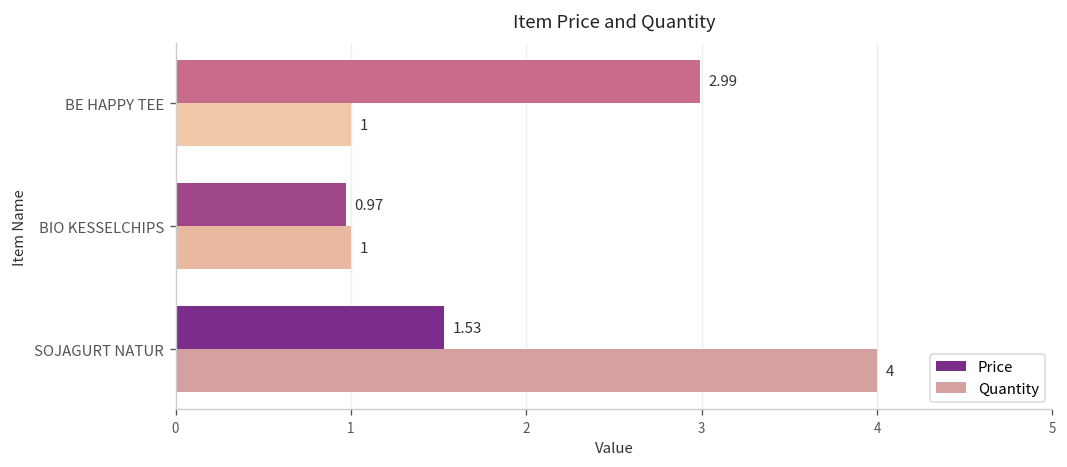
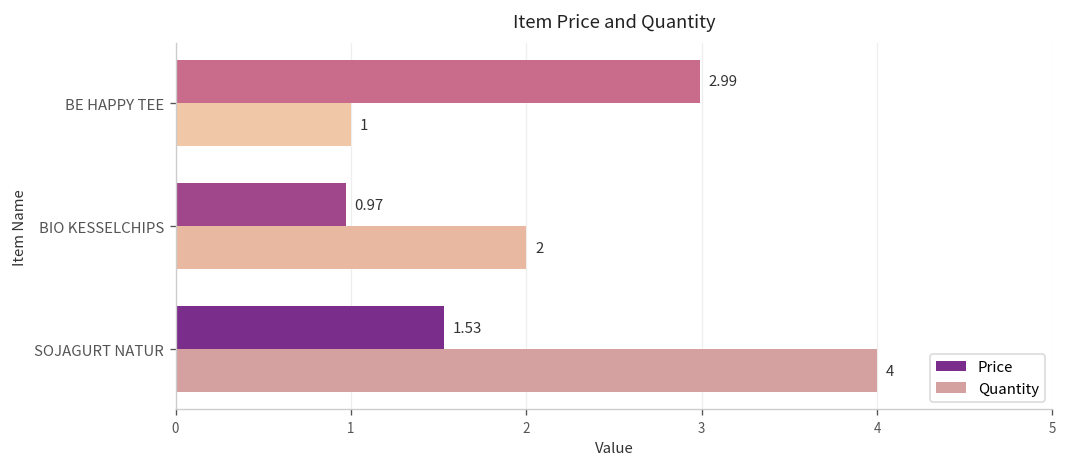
Quantity, BIO KESSELCHIPS: 1 -> 2
